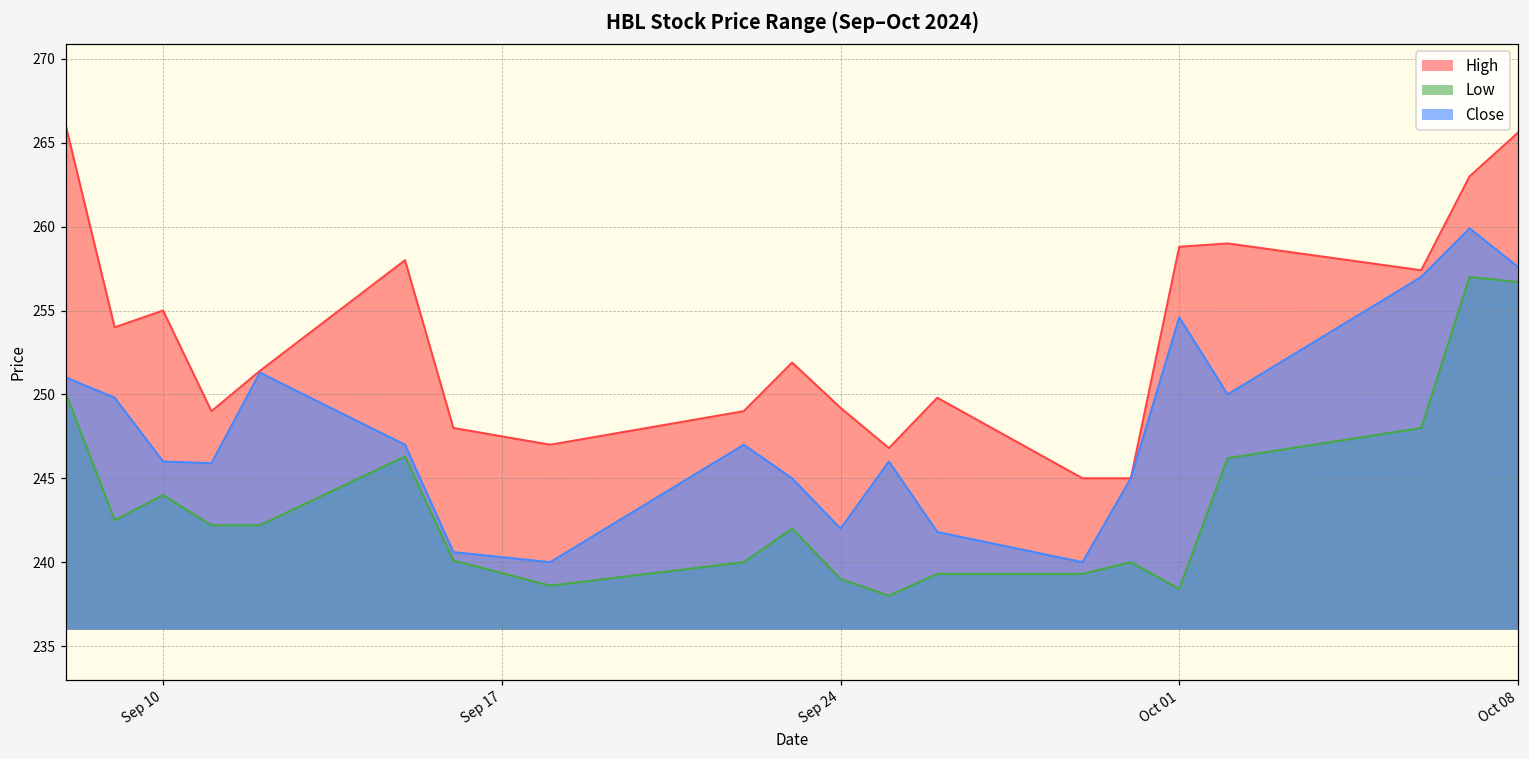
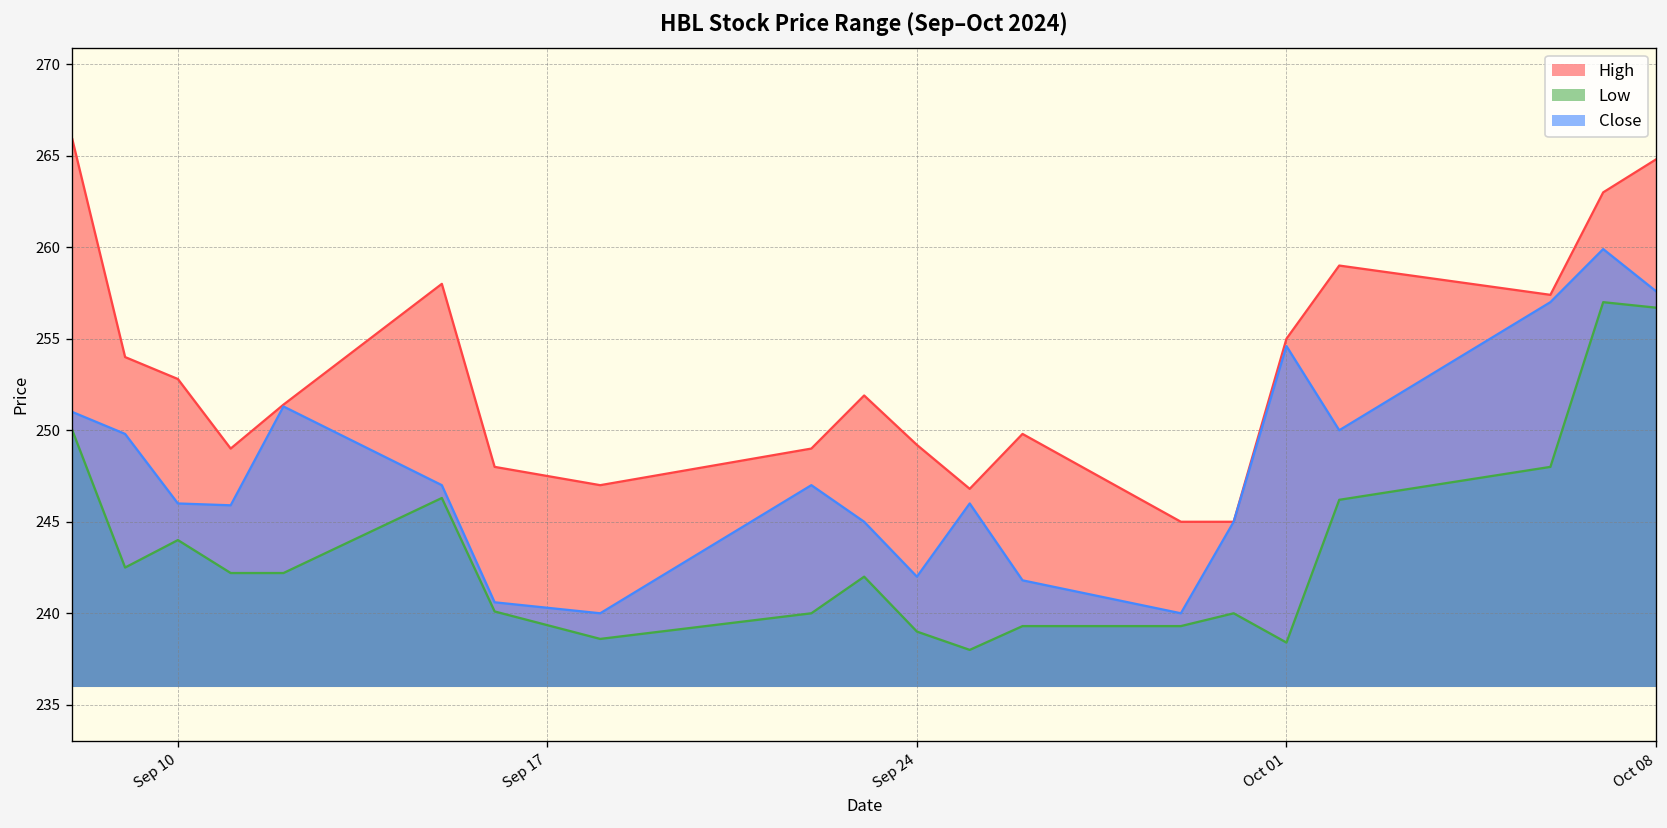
High, Sep 10: 255.0 -> 252.8
High, Oct 01: 258.8 -> 255.0
High, Oct 08: 265.6 -> 264.8
